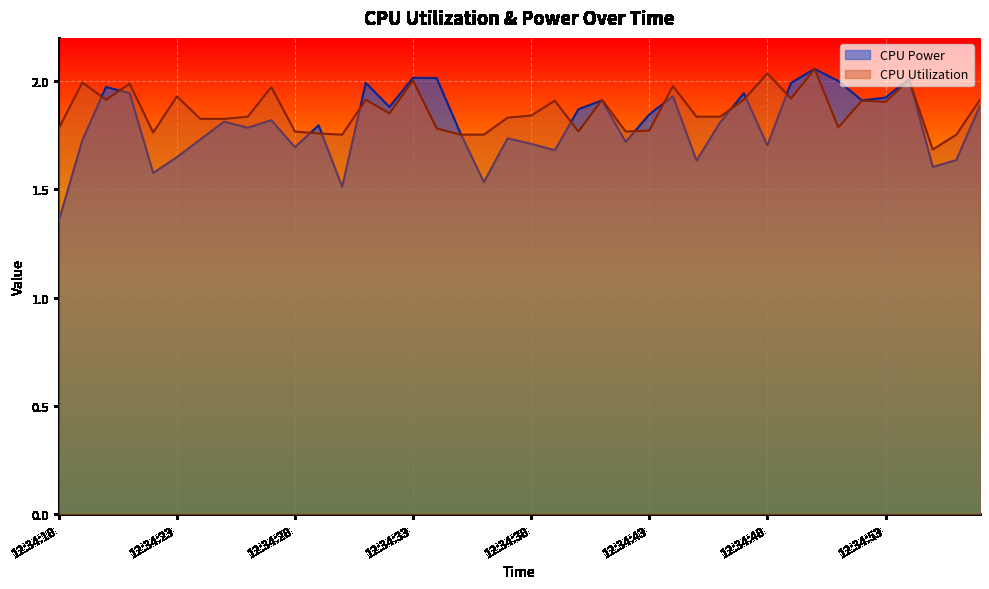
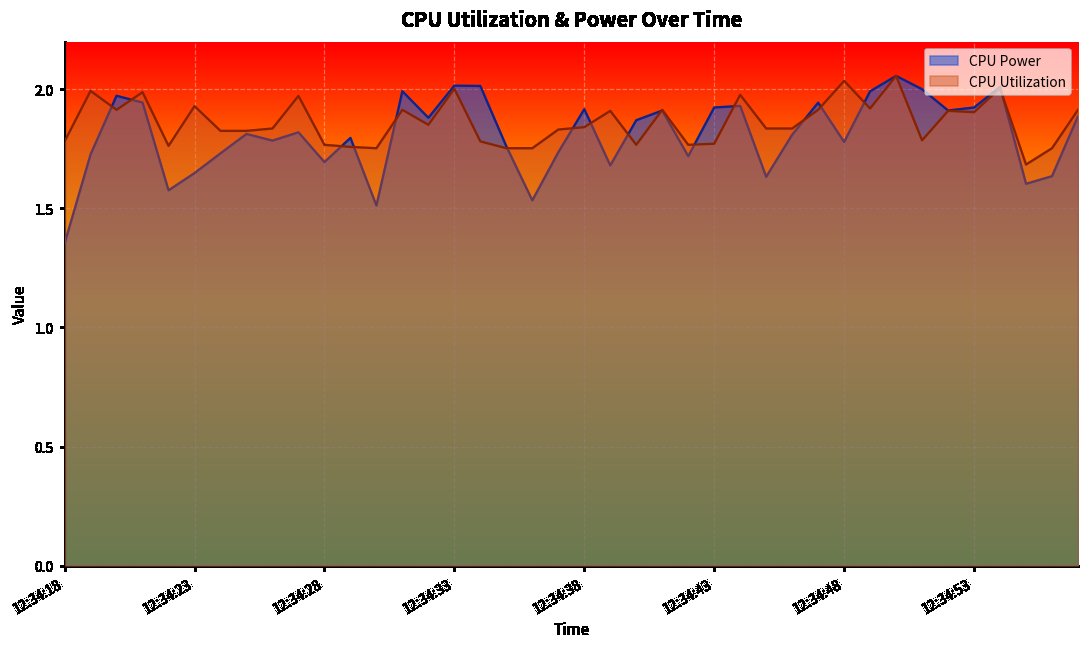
CPU Power, 12:34:38: 1.71 -> 1.92
CPU Power, 12:34:43: 1.85 -> 1.92
CPU Power, 12:34:48: 1.70 -> 1.78
